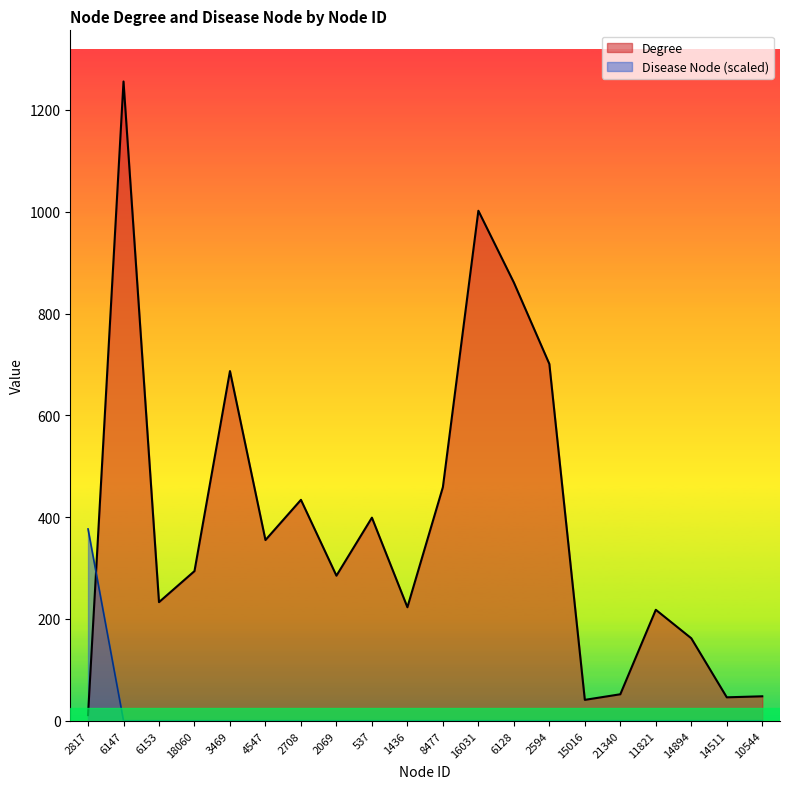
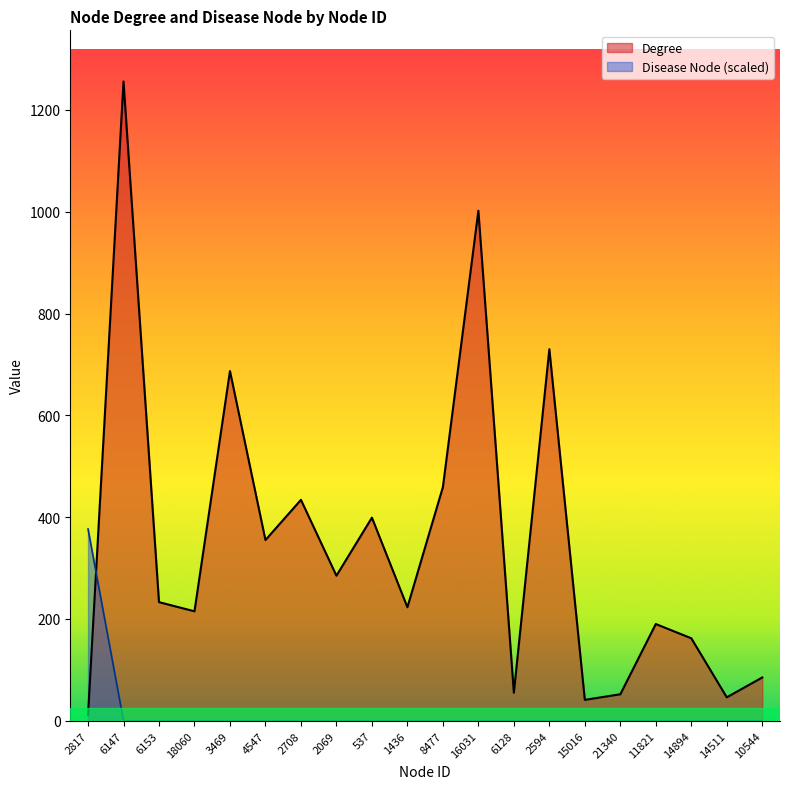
Degree, 18060: 290 -> 220
Degree, 6128: 860 -> 60
Degree, 2594: 700 -> 730
Degree, 11821: 220 -> 190
Degree, 10544: 50 -> 90
